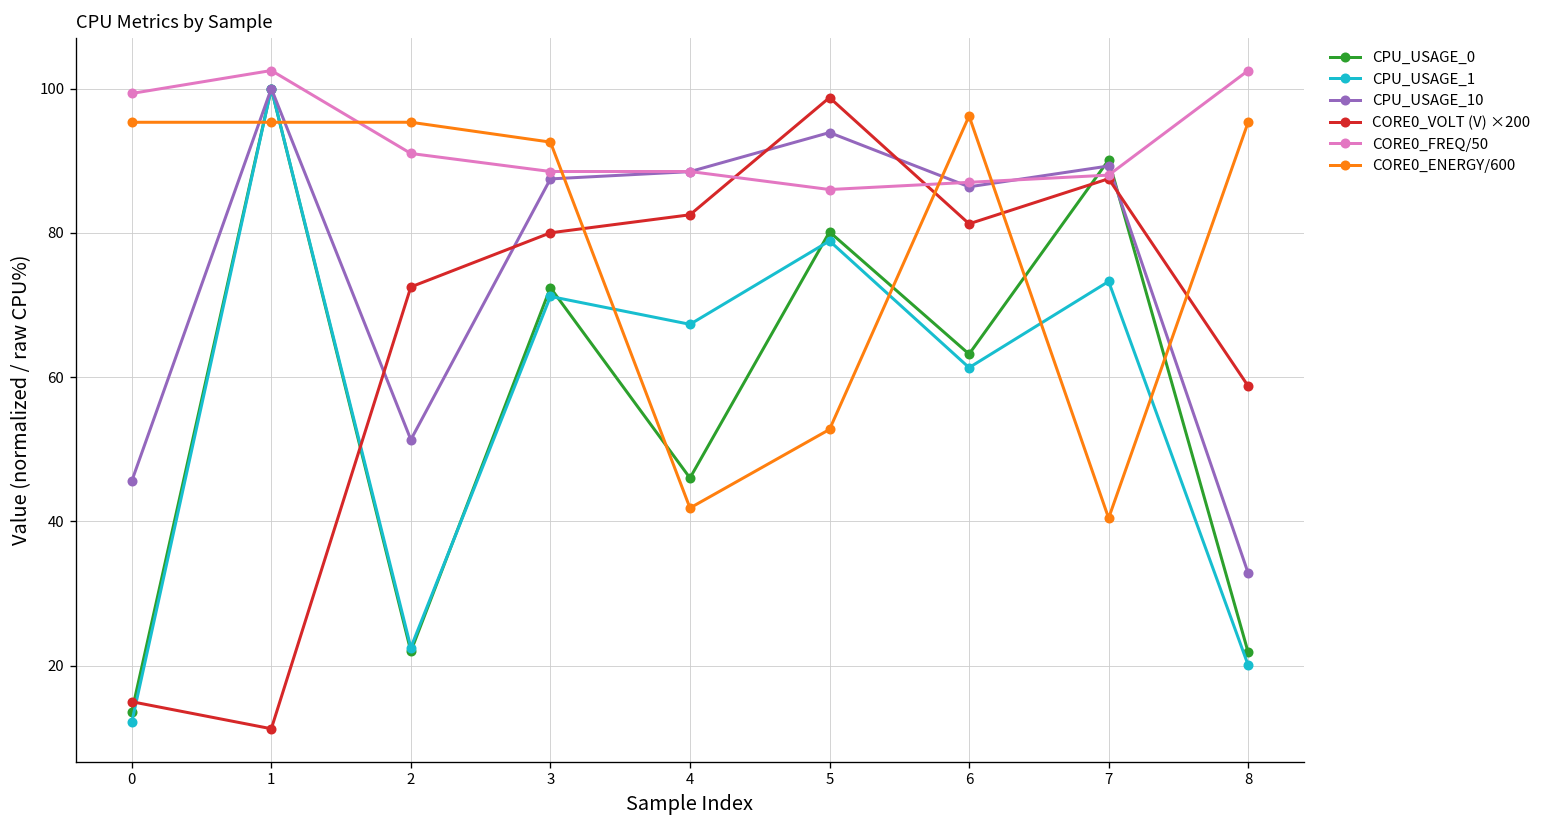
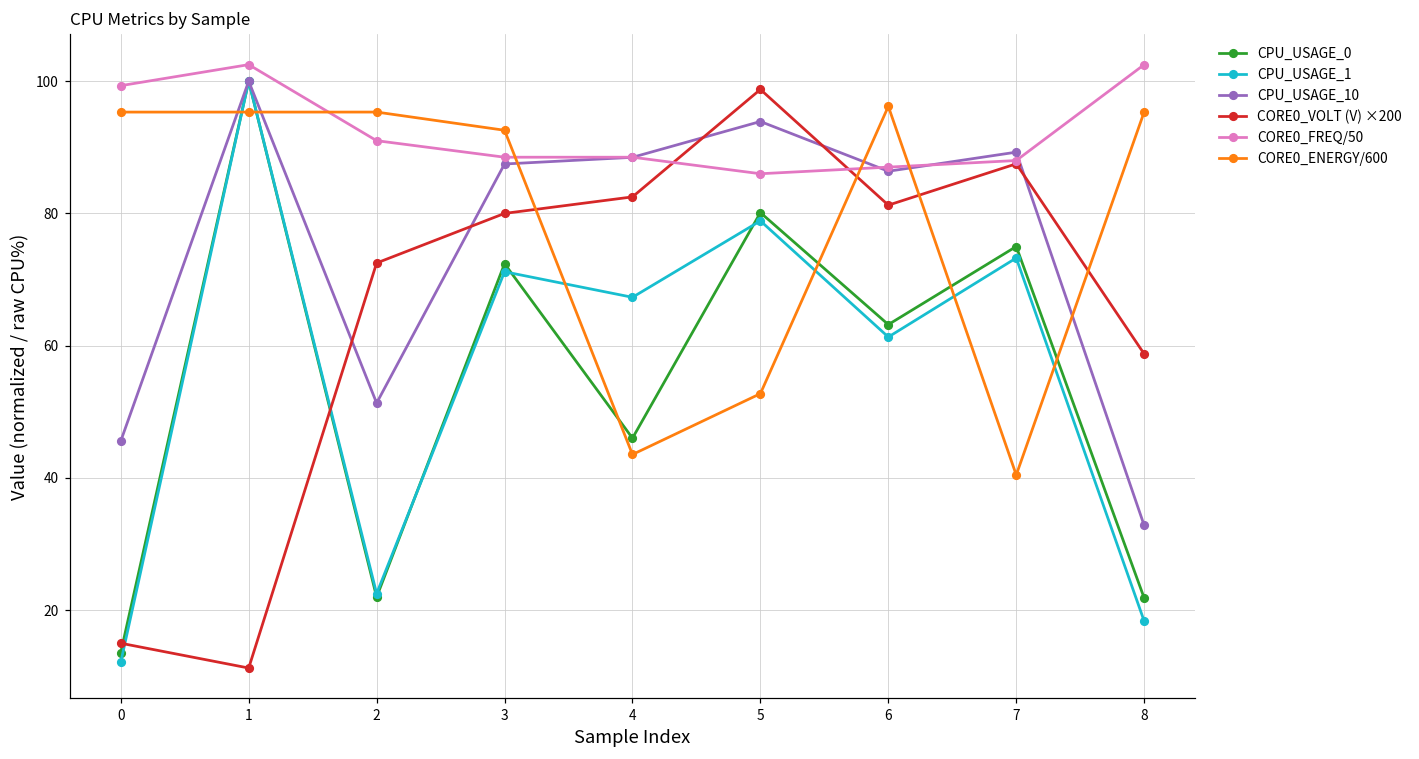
CORE0_ENERGY/600, 4: 42 -> 44
CPU_USAGE_0, 7: 90 -> 75
CPU_USAGE_1, 8: 20 -> 18
